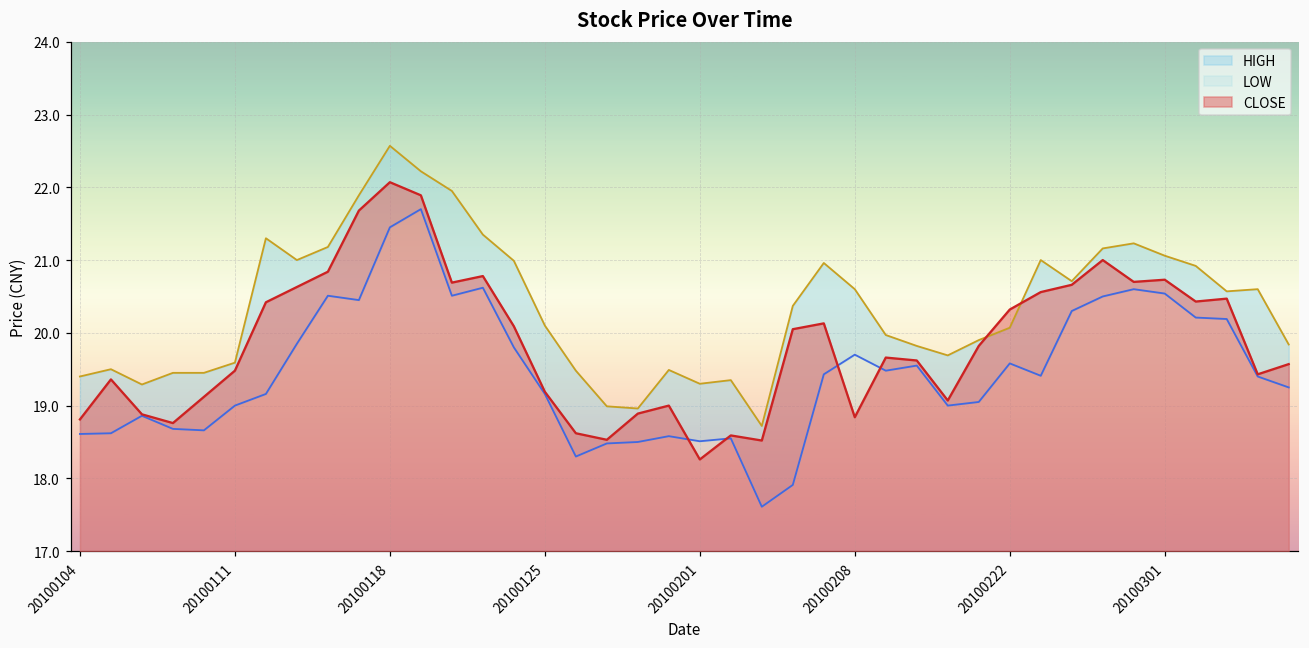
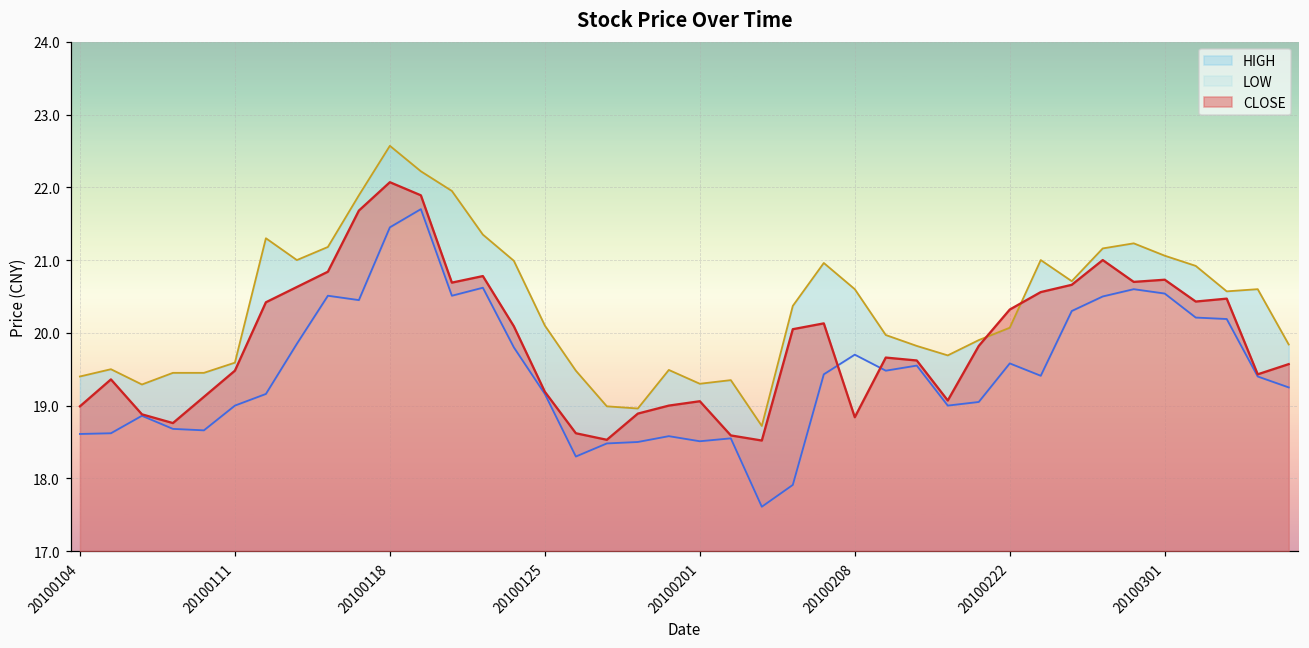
CLOSE, 20100104: 18.8 -> 19.0
CLOSE, 20100201: 18.3 -> 19.1
